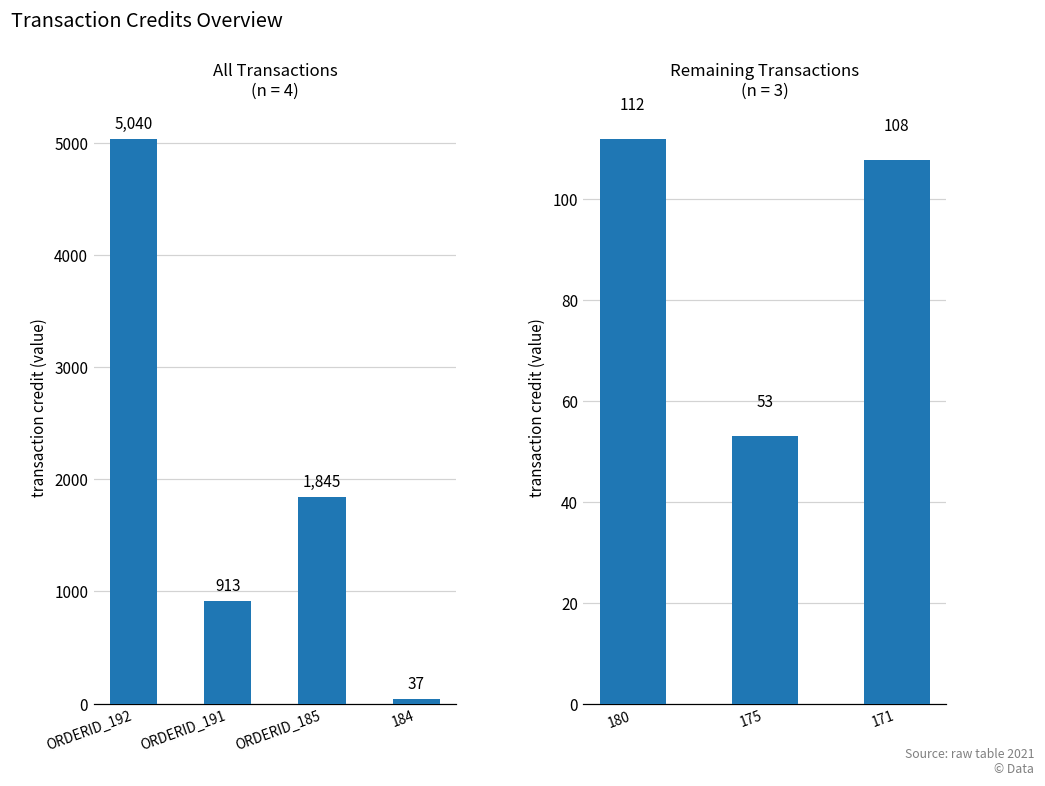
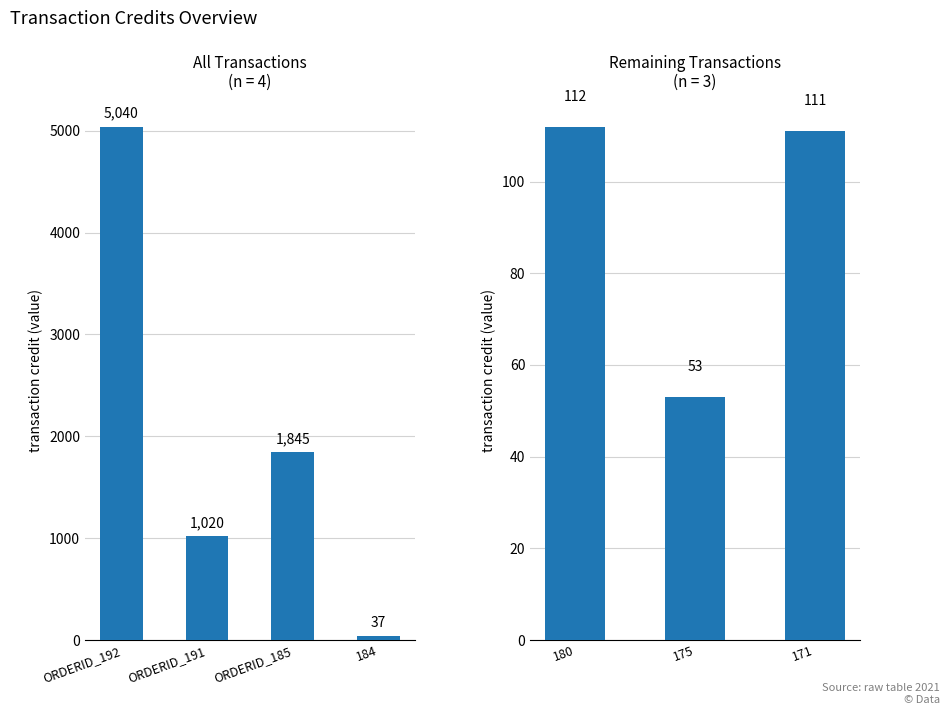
All Transactions (n = 4), ORDERID_191: 913 -> 1,020
Remaining Transactions (n = 3), 171: 108 -> 111
